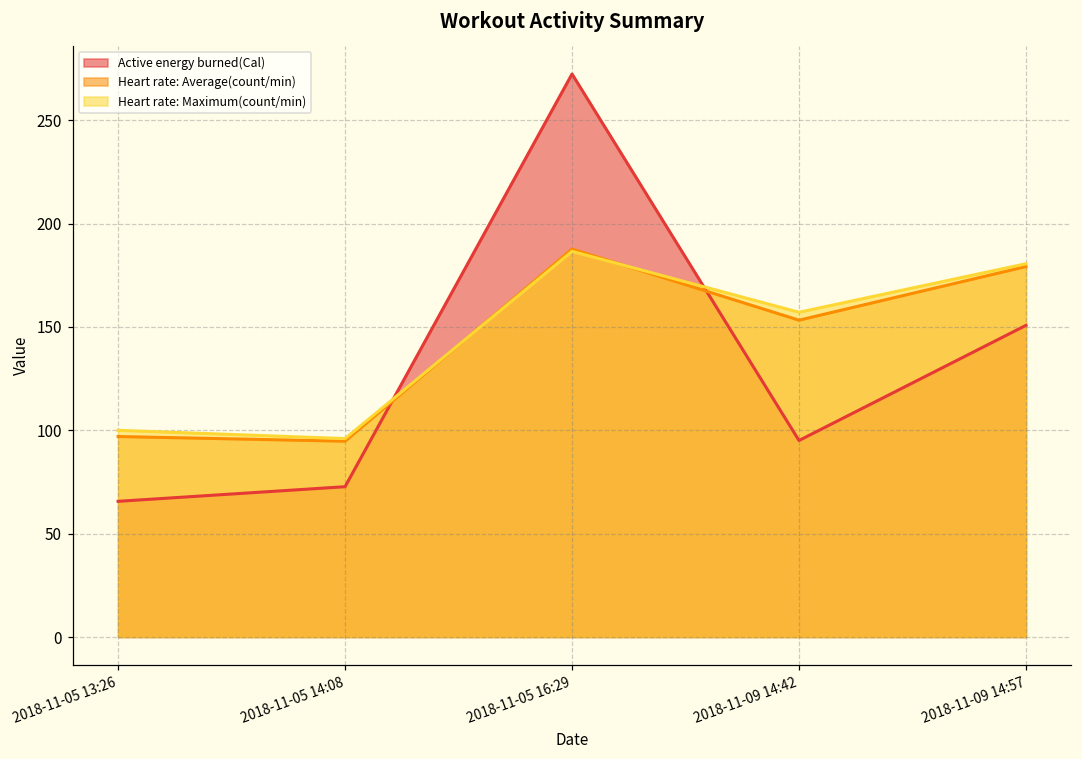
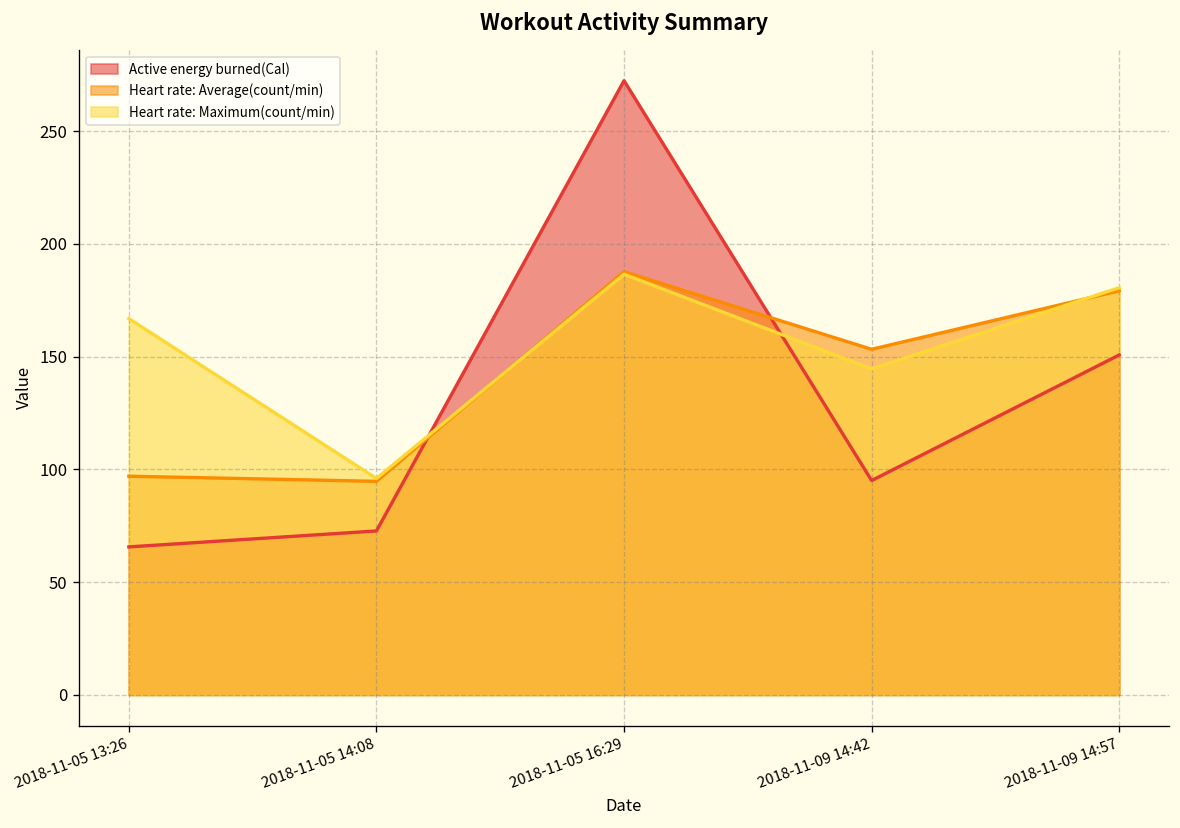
Heart rate: Maximum(count/min), 2018-11-05 13:26: 100 -> 167
Heart rate: Maximum(count/min), 2018-11-09 14:42: 157 -> 145
